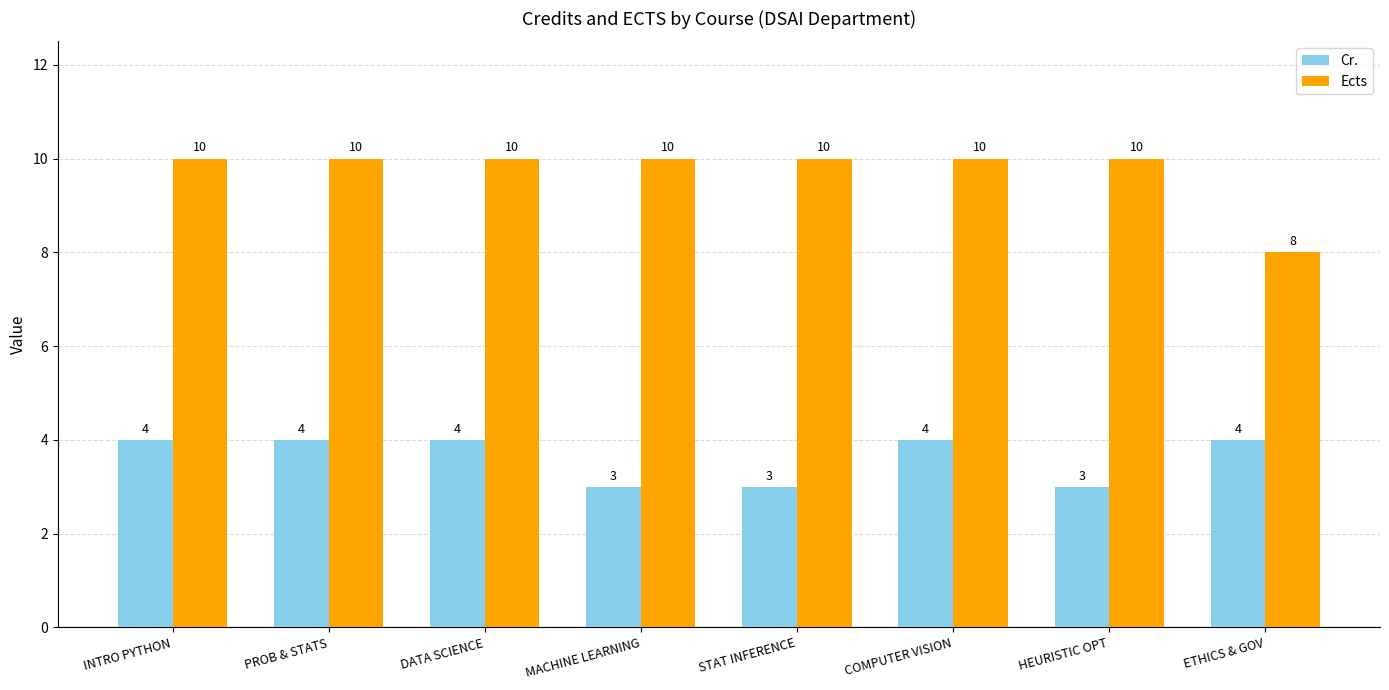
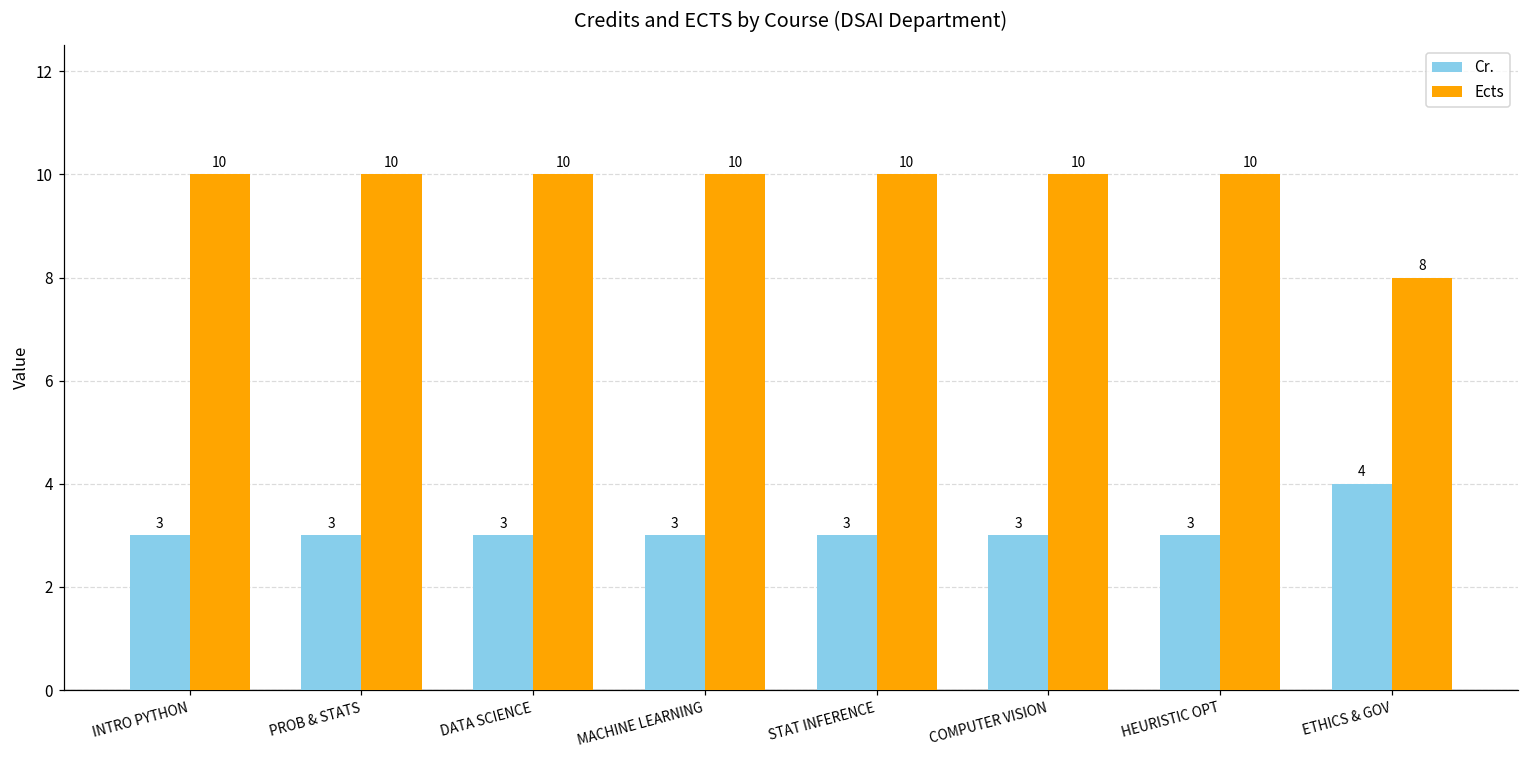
Cr., INTRO PYTHON: 4 -> 3
Cr., PROB & STATS: 4 -> 3
Cr., DATA SCIENCE: 4 -> 3
Cr., COMPUTER VISION: 4 -> 3
